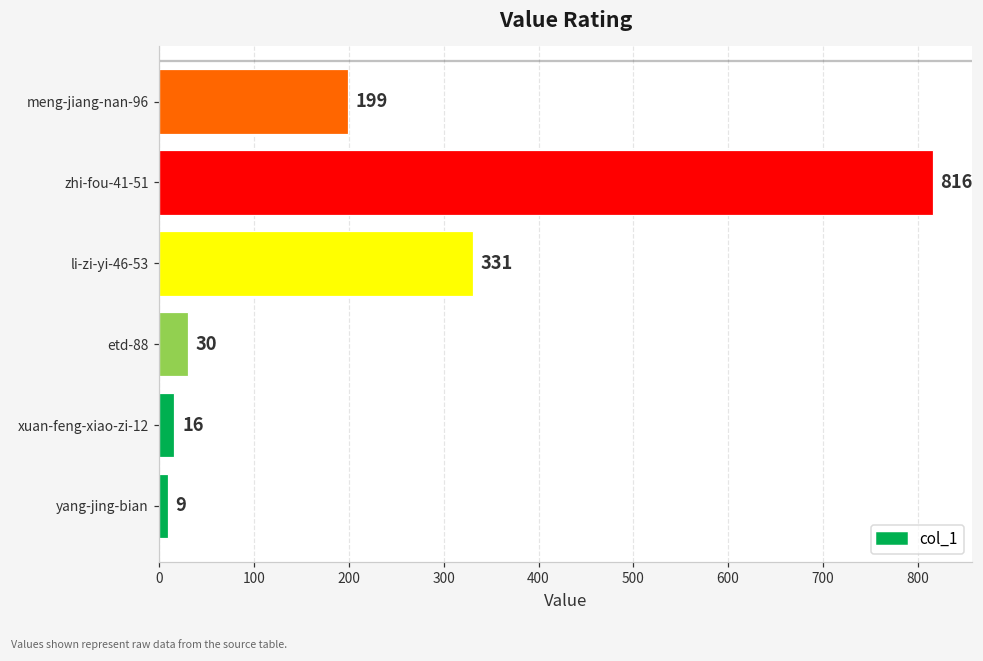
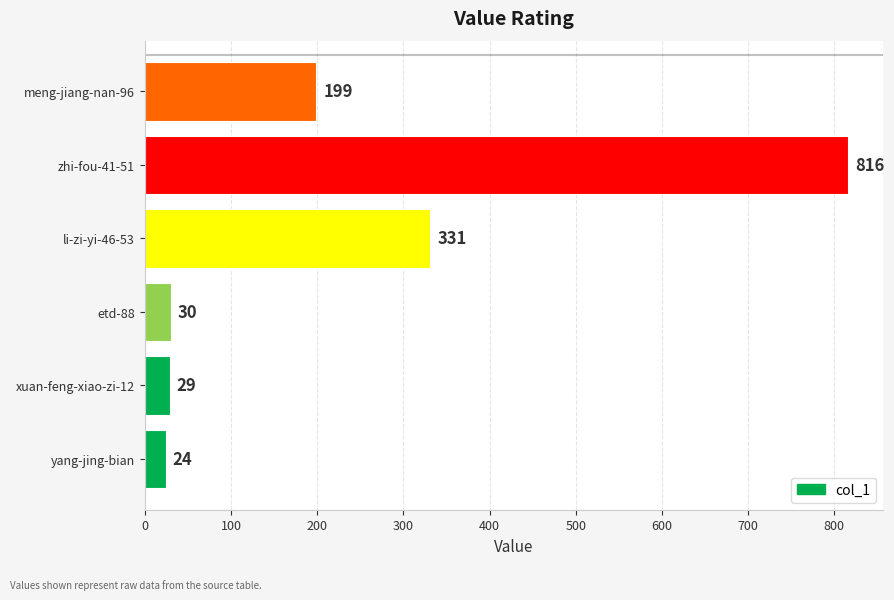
xuan-feng-xiao-zi-12: 16 -> 29
yang-jing-bian: 9 -> 24
